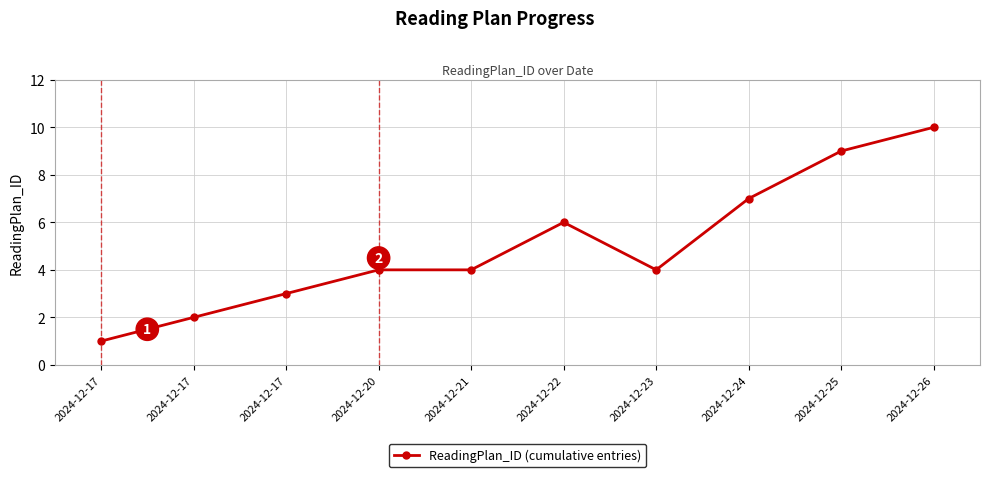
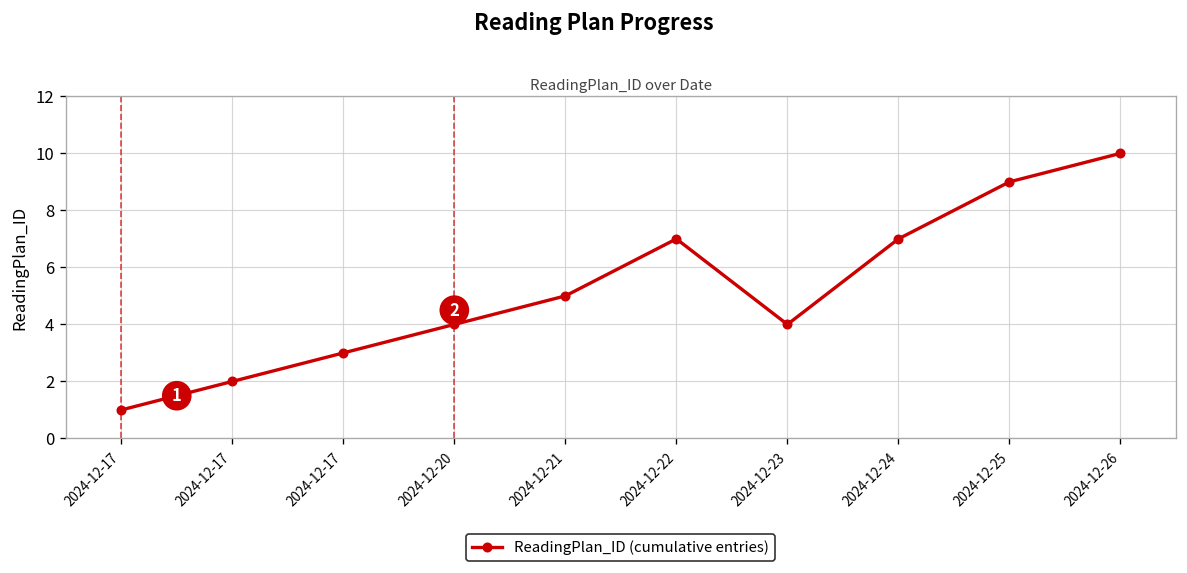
2024-12-21: 4 -> 5
2024-12-22: 6 -> 7
